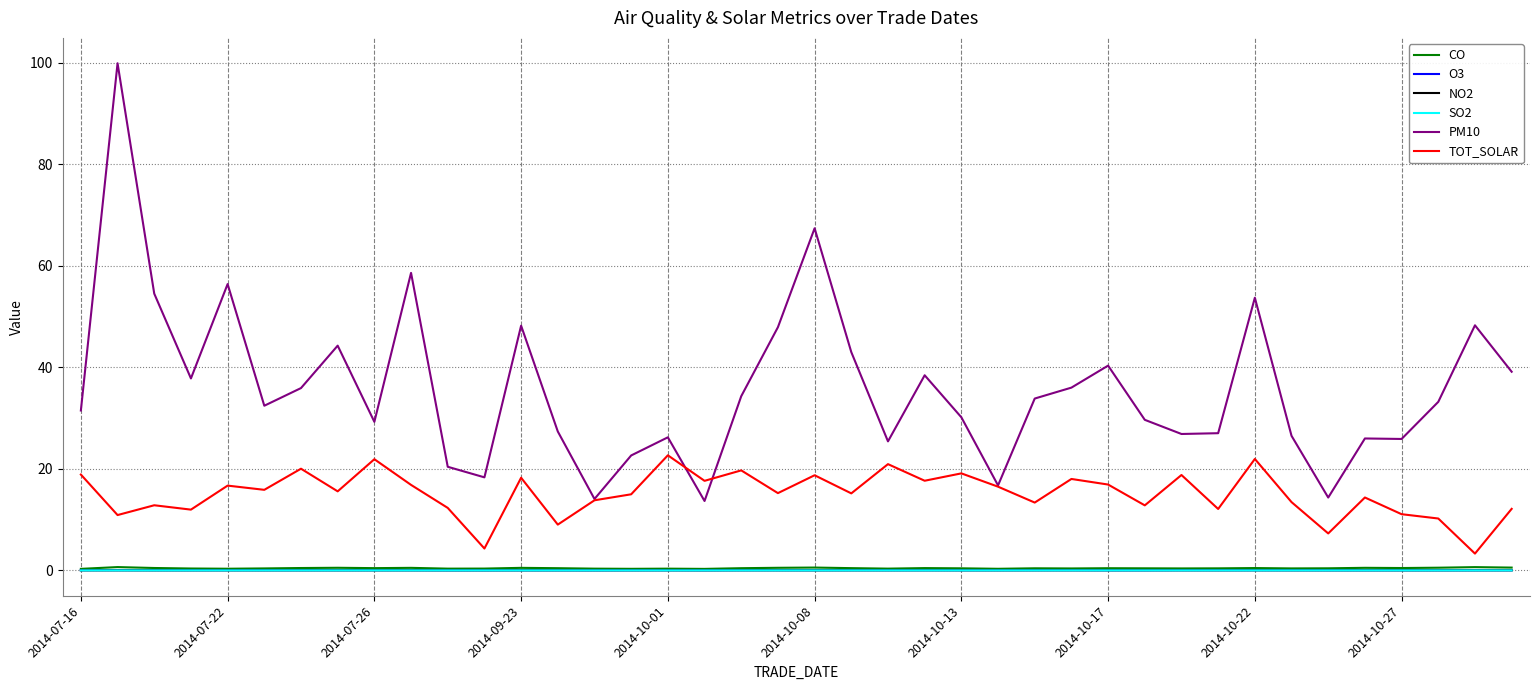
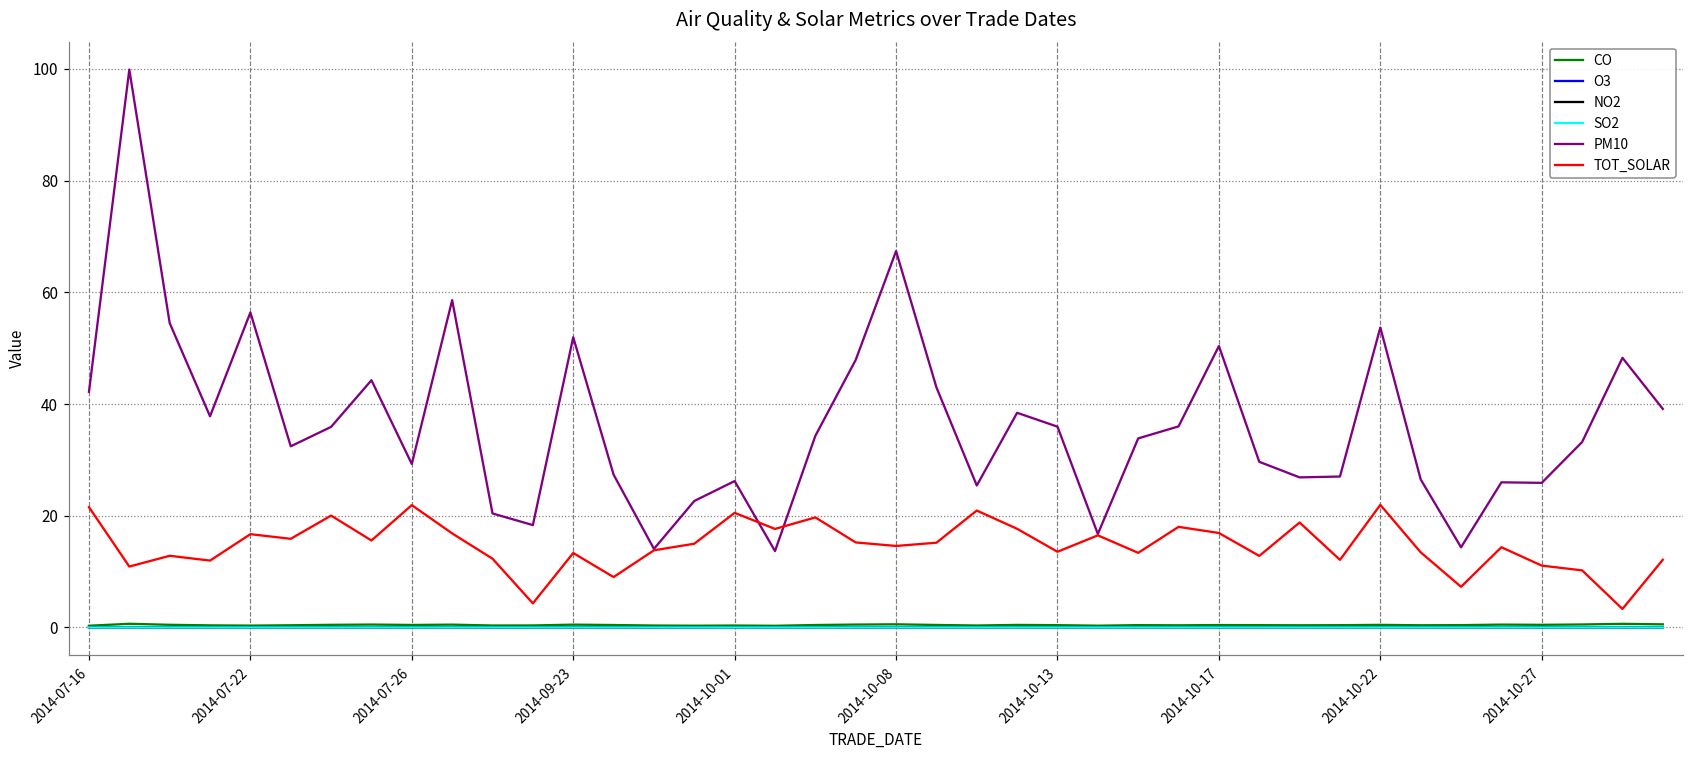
PM10, 2014-07-16: 31 -> 42
TOT_SOLAR, 2014-07-16: 19 -> 22
PM10, 2014-09-23: 48 -> 52
TOT_SOLAR, 2014-09-23: 18 -> 13
TOT_SOLAR, 2014-10-01: 23 -> 21
TOT_SOLAR, 2014-10-08: 19 -> 15
PM10, 2014-10-13: 30 -> 36
TOT_SOLAR, 2014-10-13: 19 -> 14
PM10, 2014-10-17: 40 -> 50
